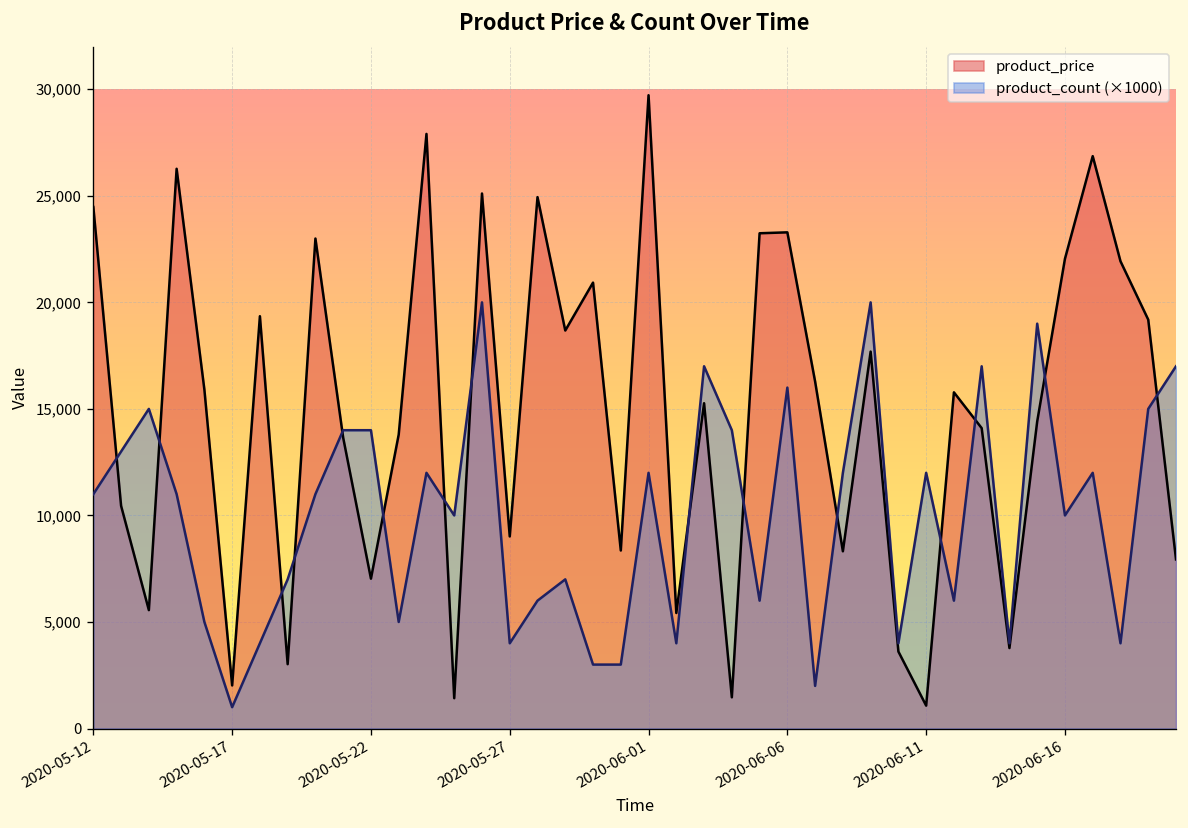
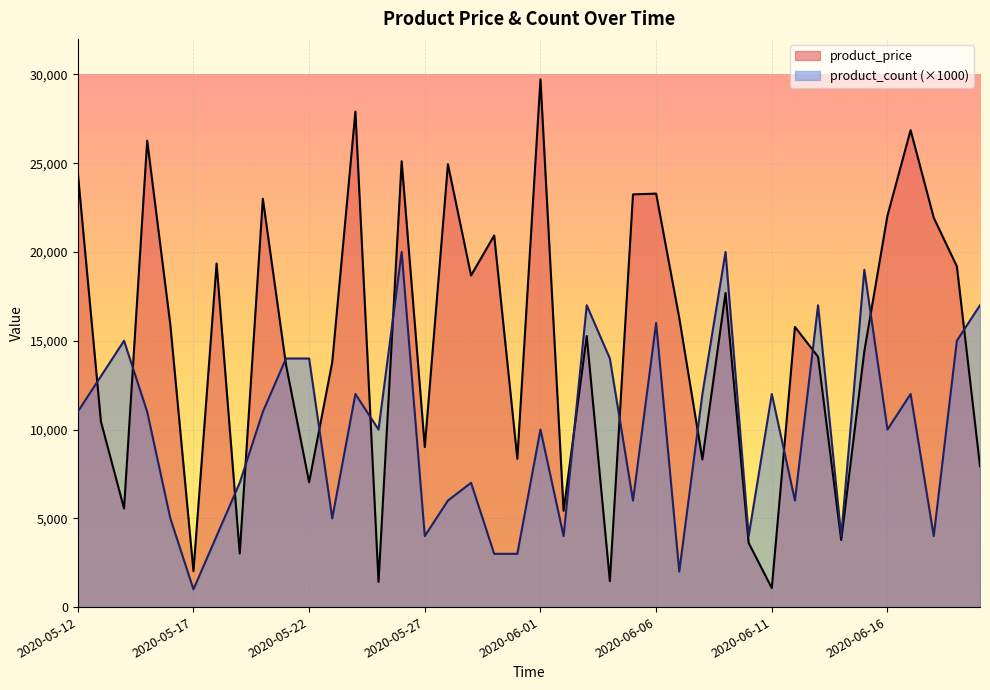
product_count (×1000), 2020-06-01: 12,000 -> 10,000
